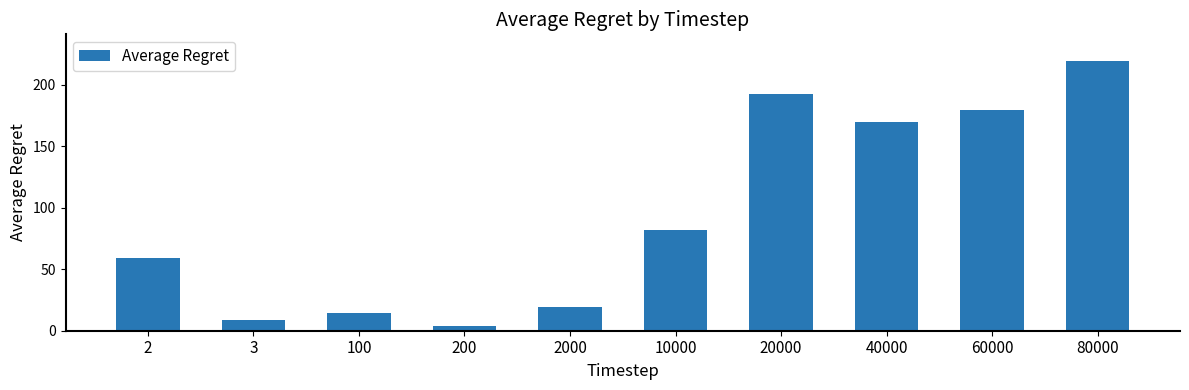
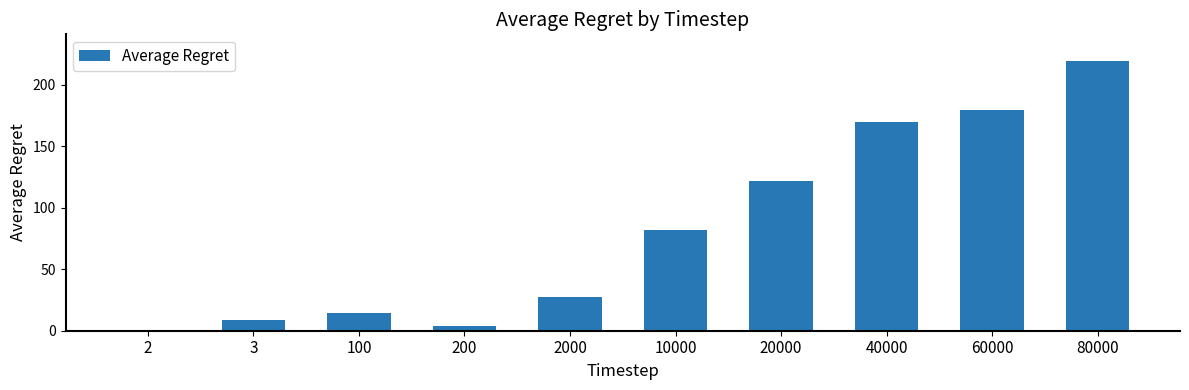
2: 59 -> 0
2000: 19 -> 28
20000: 192 -> 122
